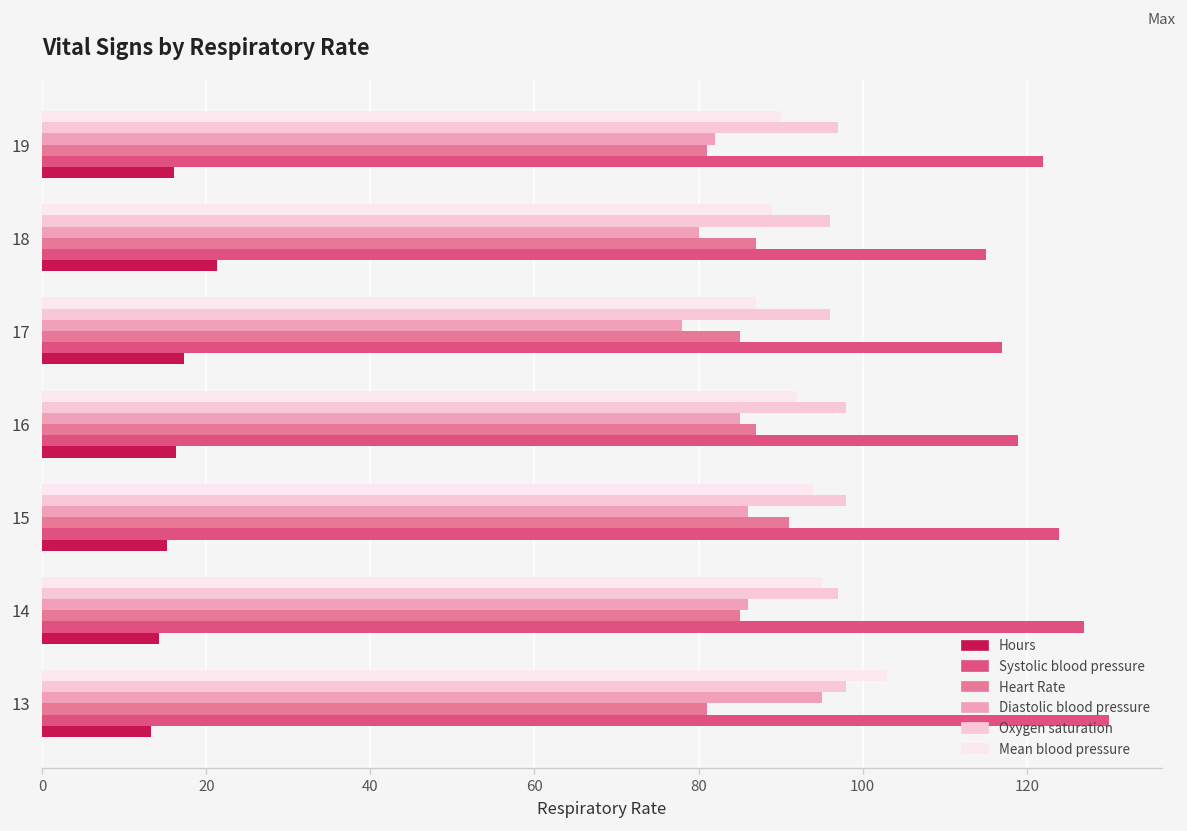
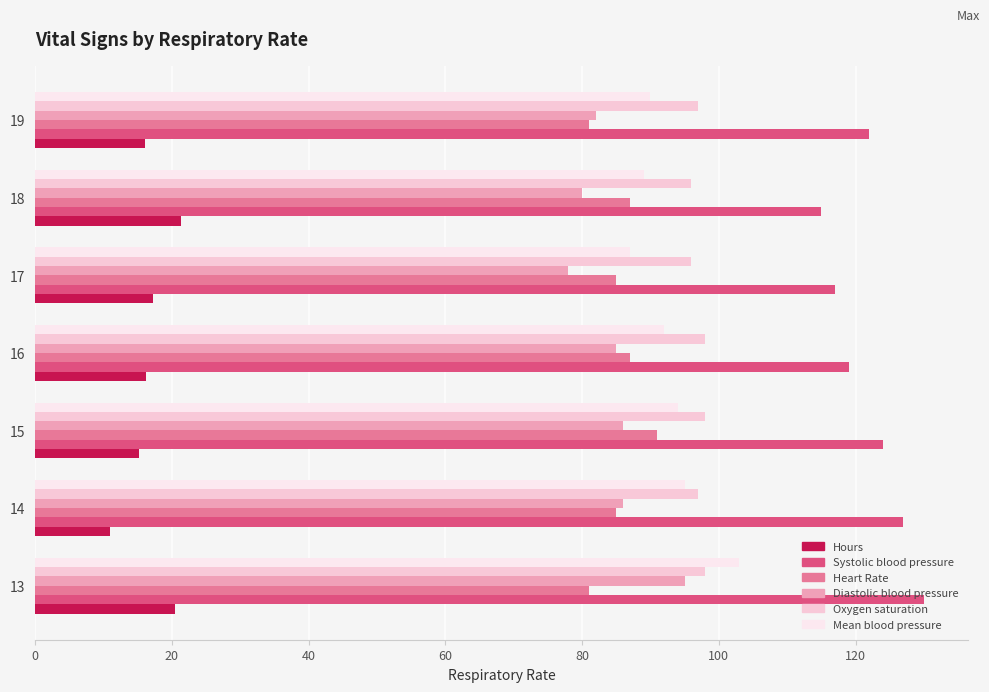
Hours, 14: 14 -> 11
Hours, 13: 13 -> 20
